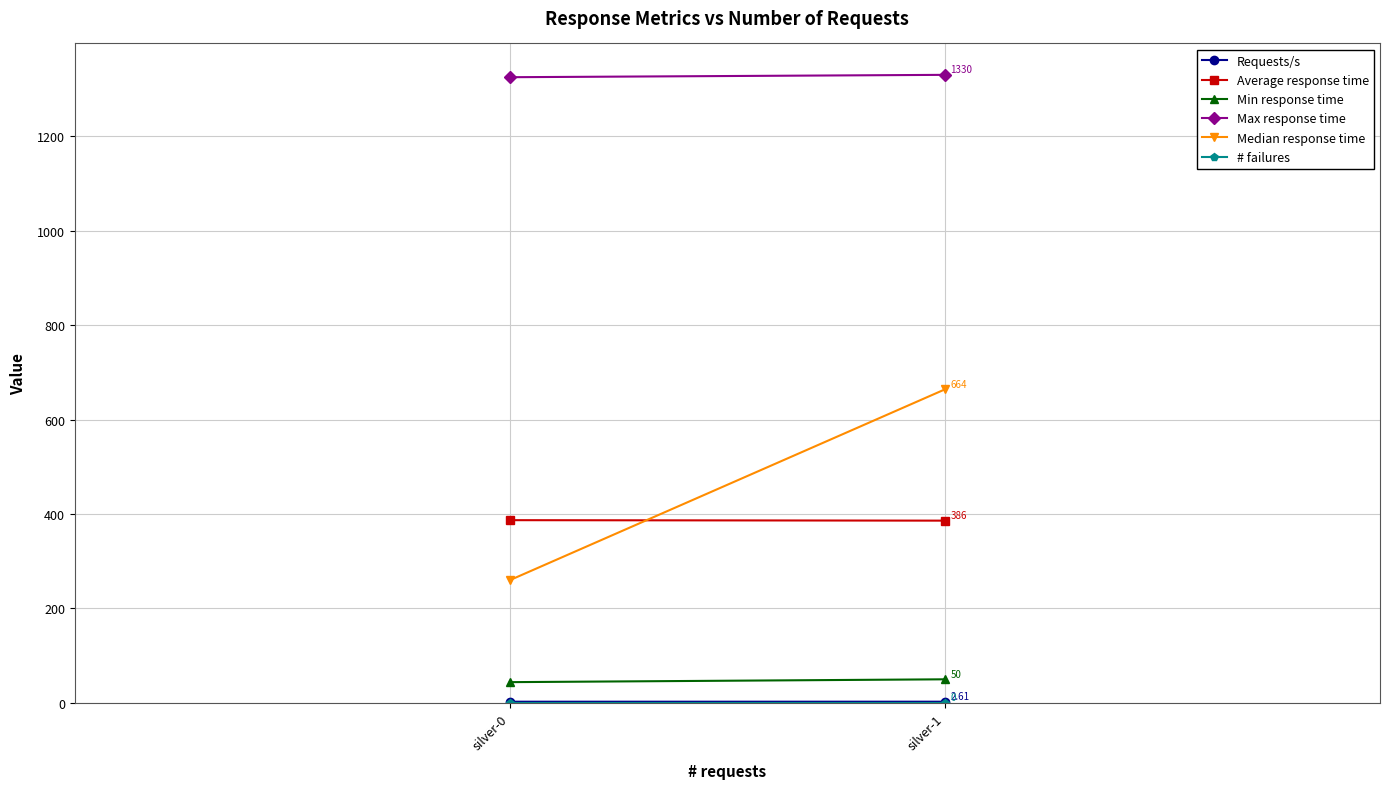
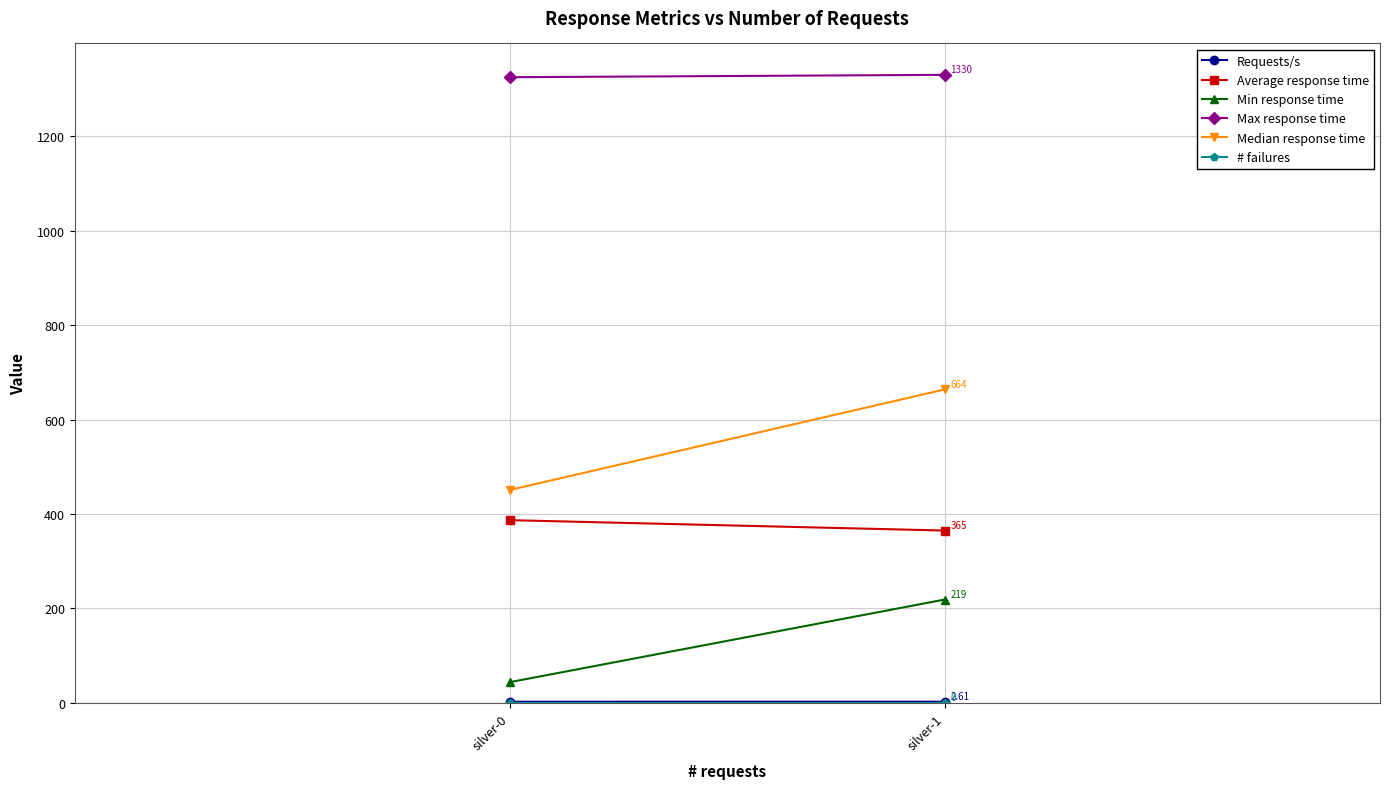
Median response time, silver-0: 260 -> 450
Average response time, silver-1: 386 -> 365
Min response time, silver-1: 50 -> 219
